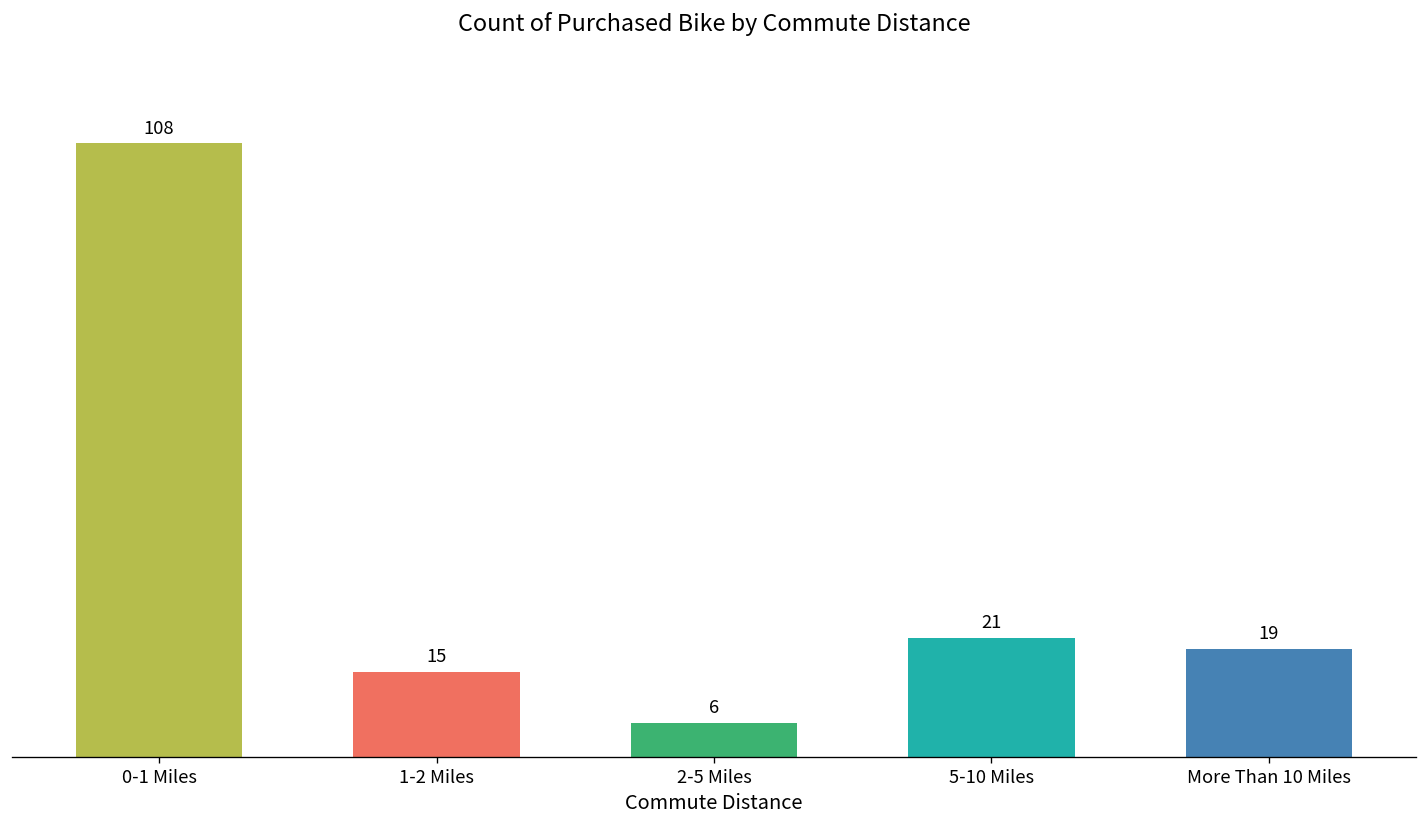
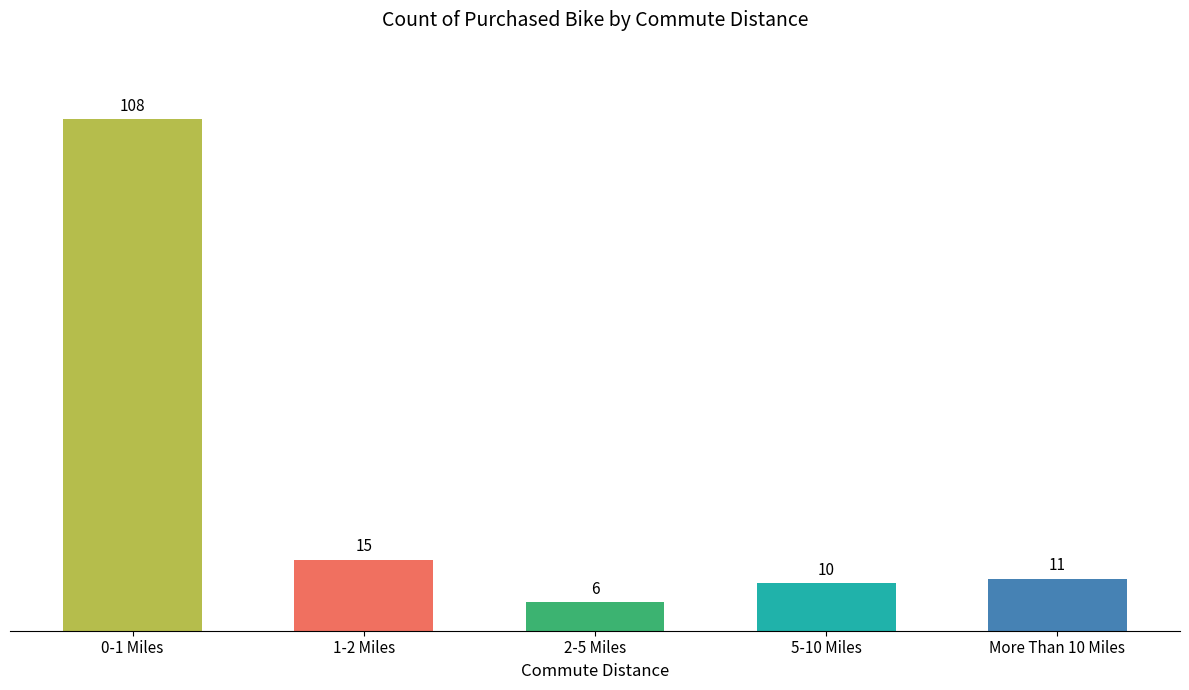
5-10 Miles: 21 -> 10
More Than 10 Miles: 19 -> 11
